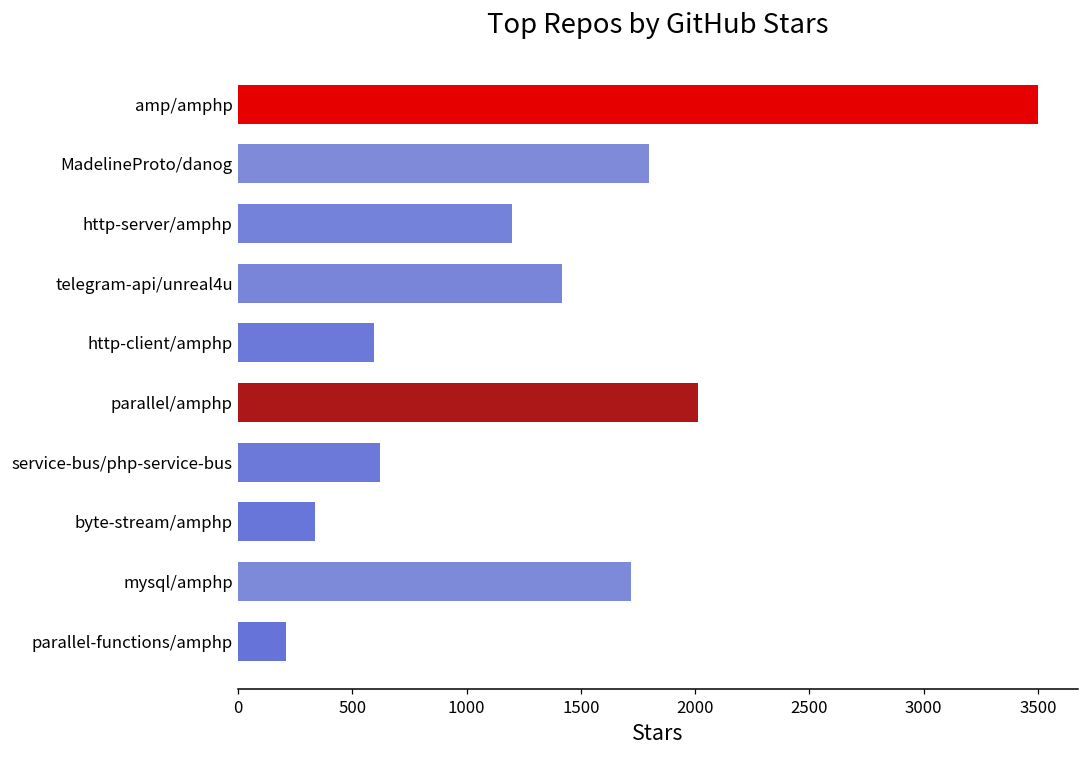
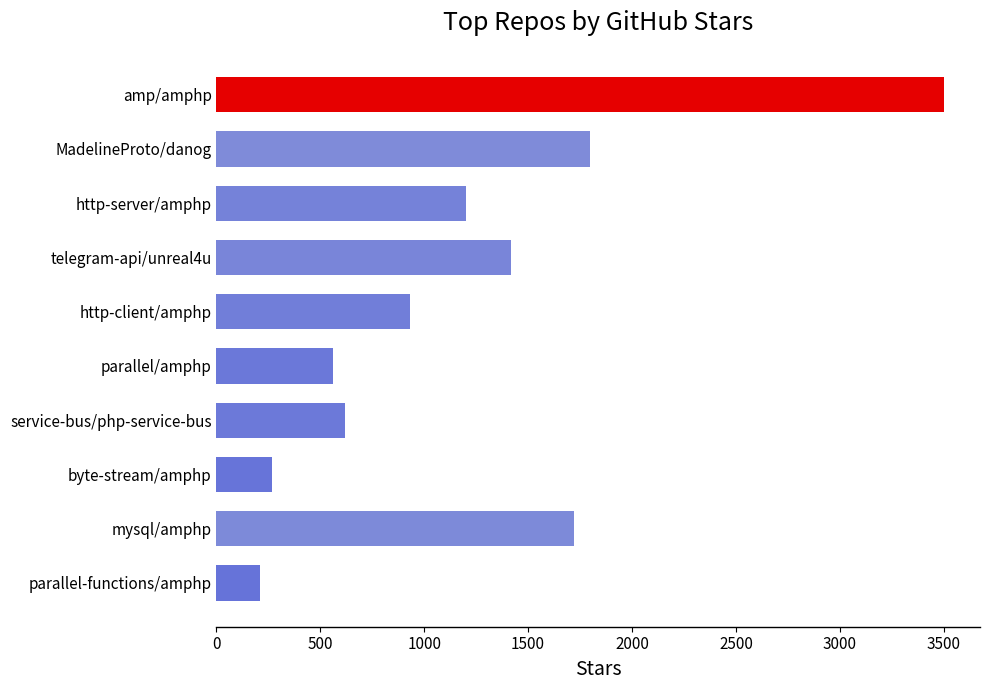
http-client/amphp: 600 -> 930
parallel/amphp: 2010 -> 560
byte-stream/amphp: 340 -> 270
